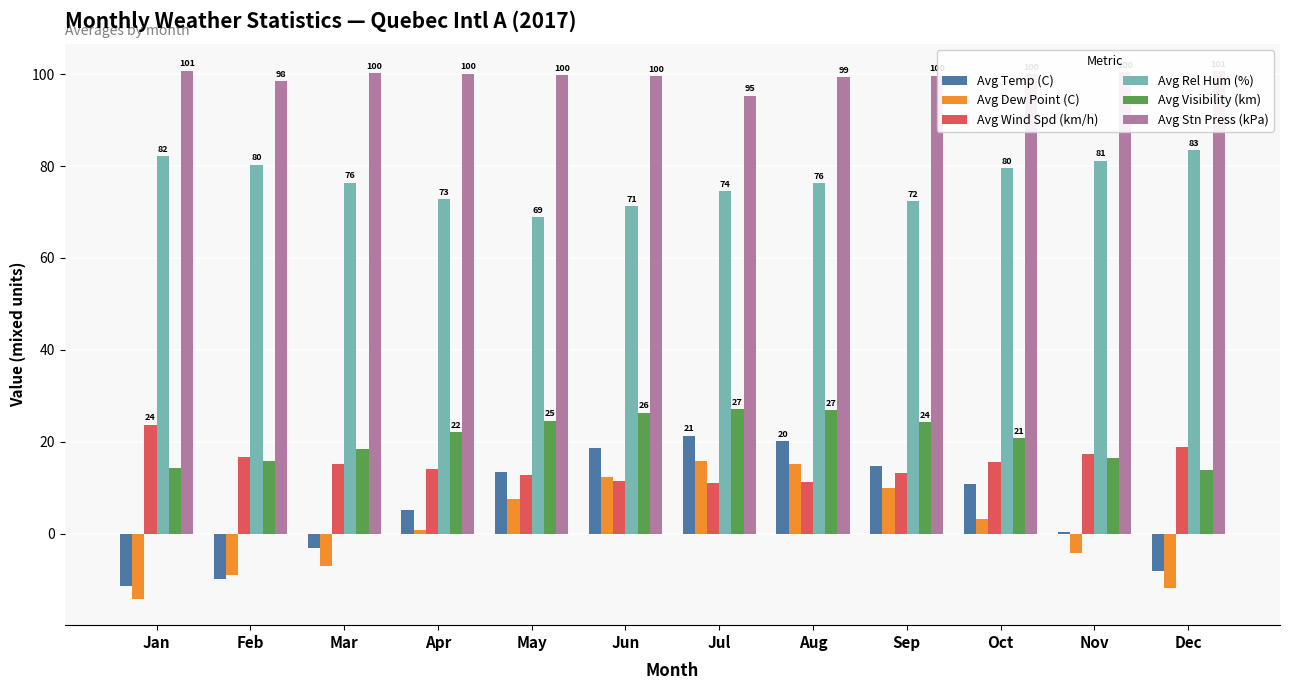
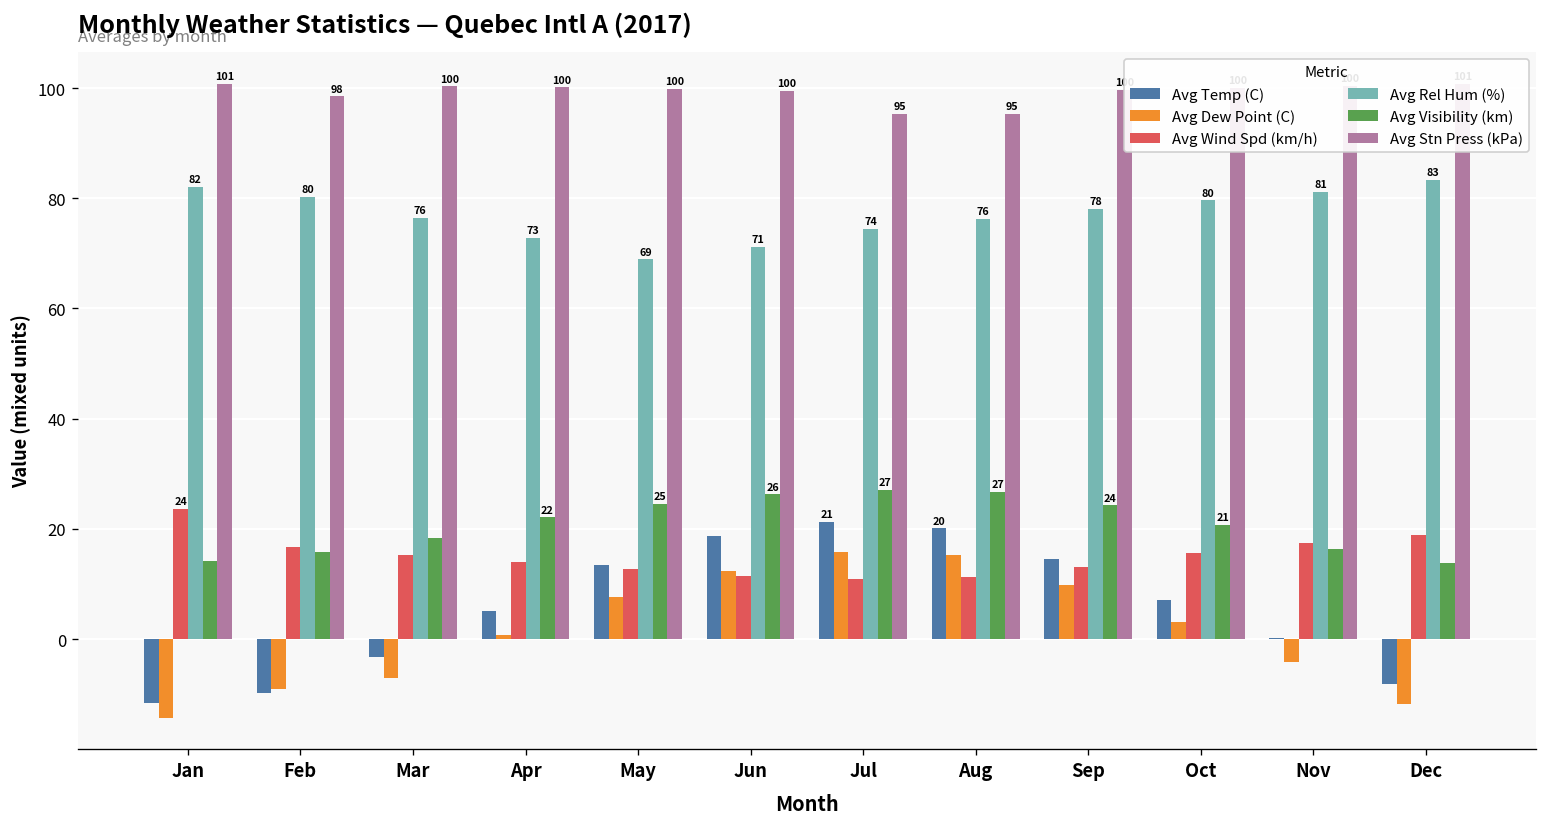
Avg Stn Press (kPa), Aug: 99 -> 95
Avg Rel Hum (%), Sep: 72 -> 78
Avg Temp (C), Oct: 11 -> 7
